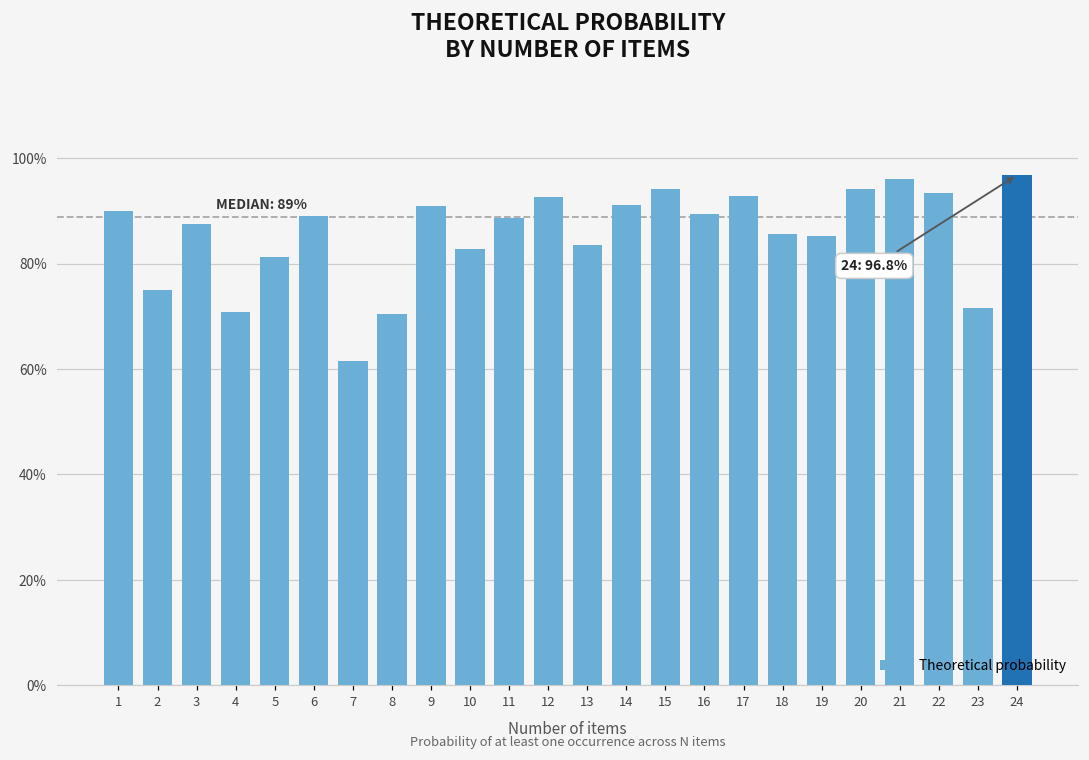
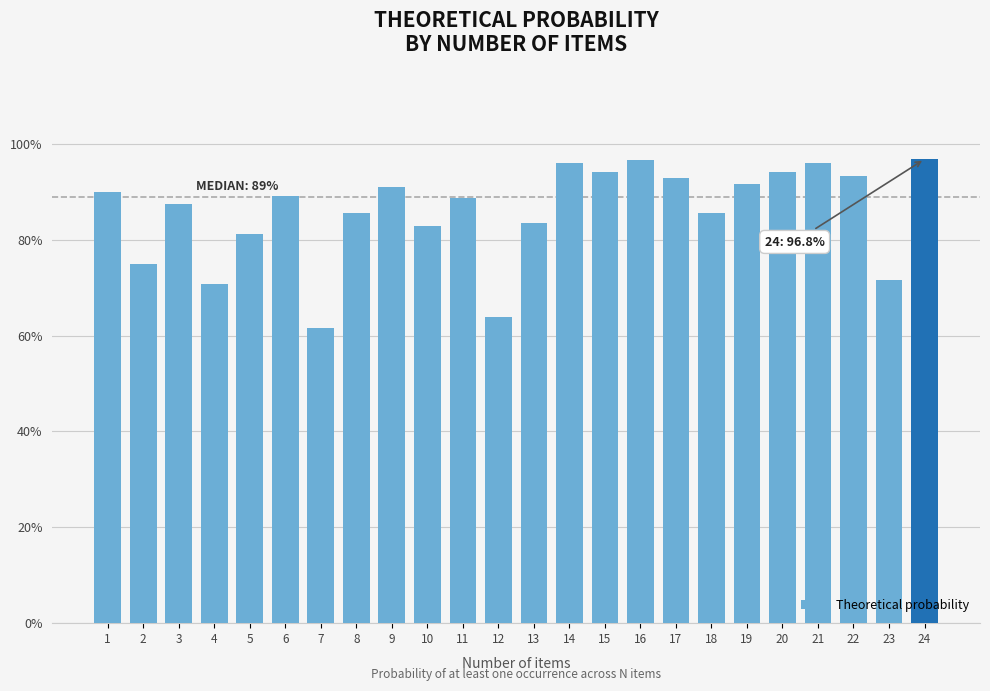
8: 70% -> 86%
12: 93% -> 64%
14: 91% -> 96%
16: 89% -> 97%
19: 85% -> 92%
